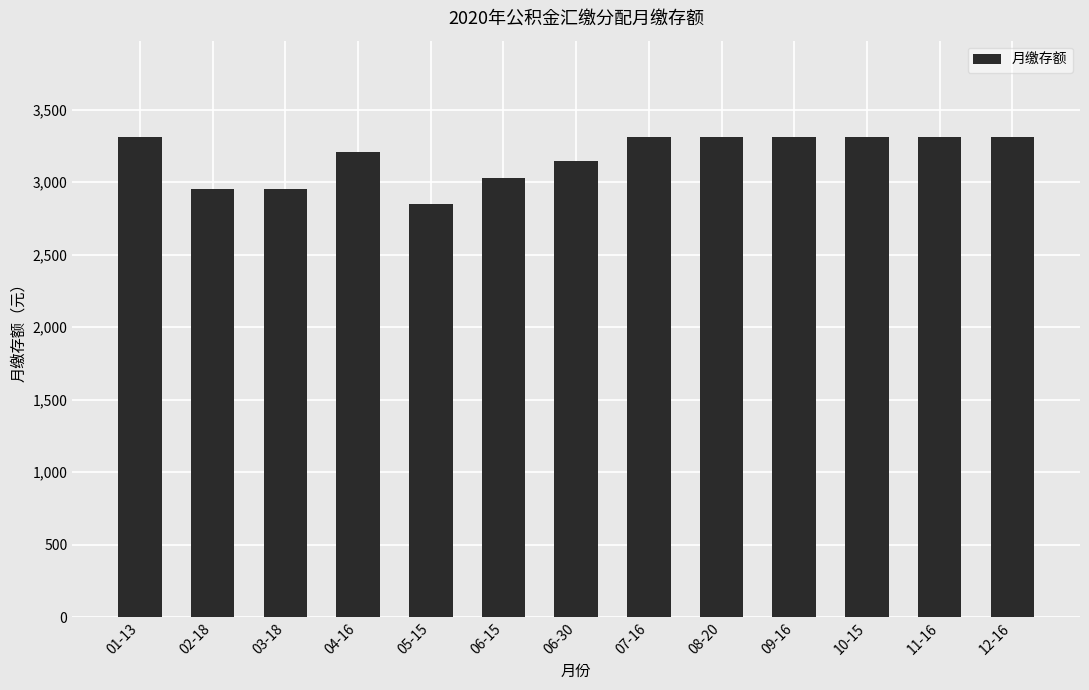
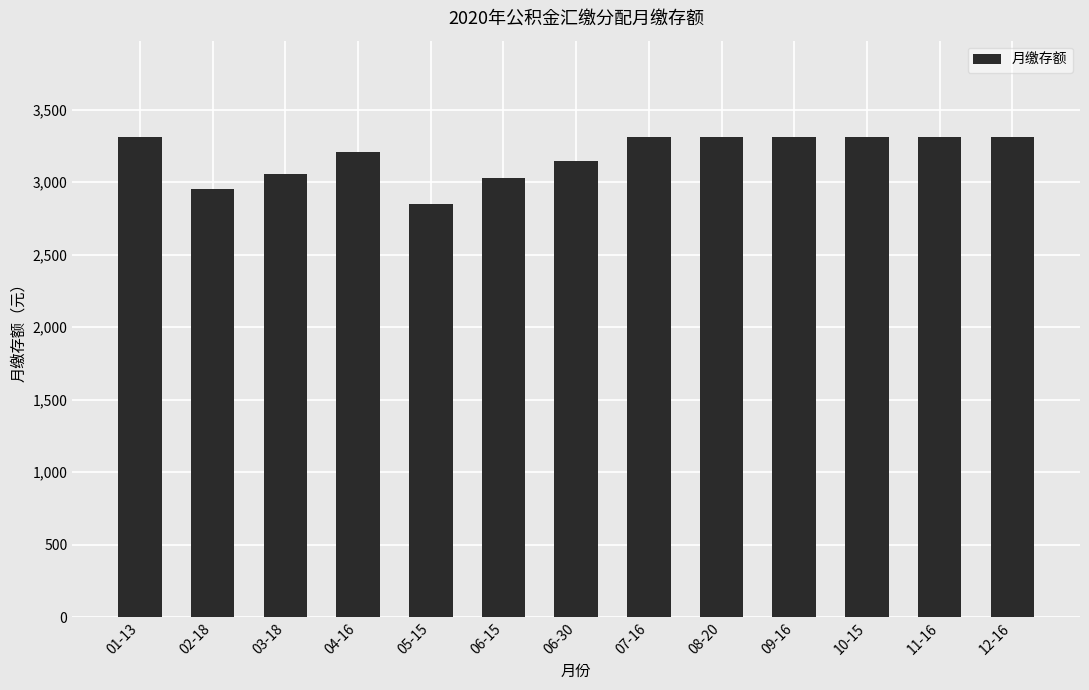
03-18: 2,950 -> 3,060
